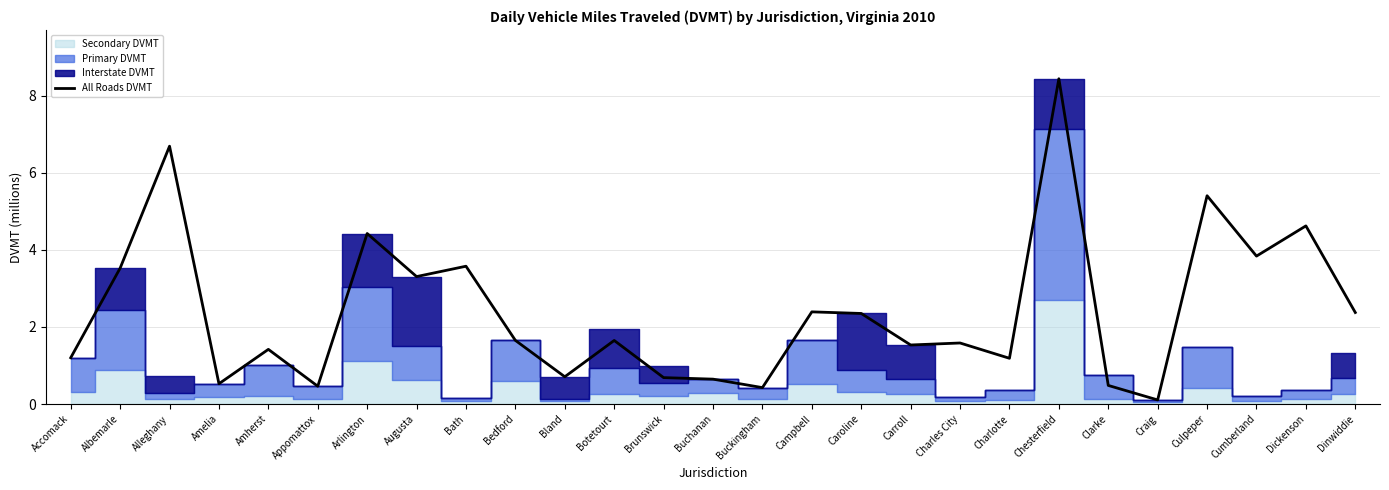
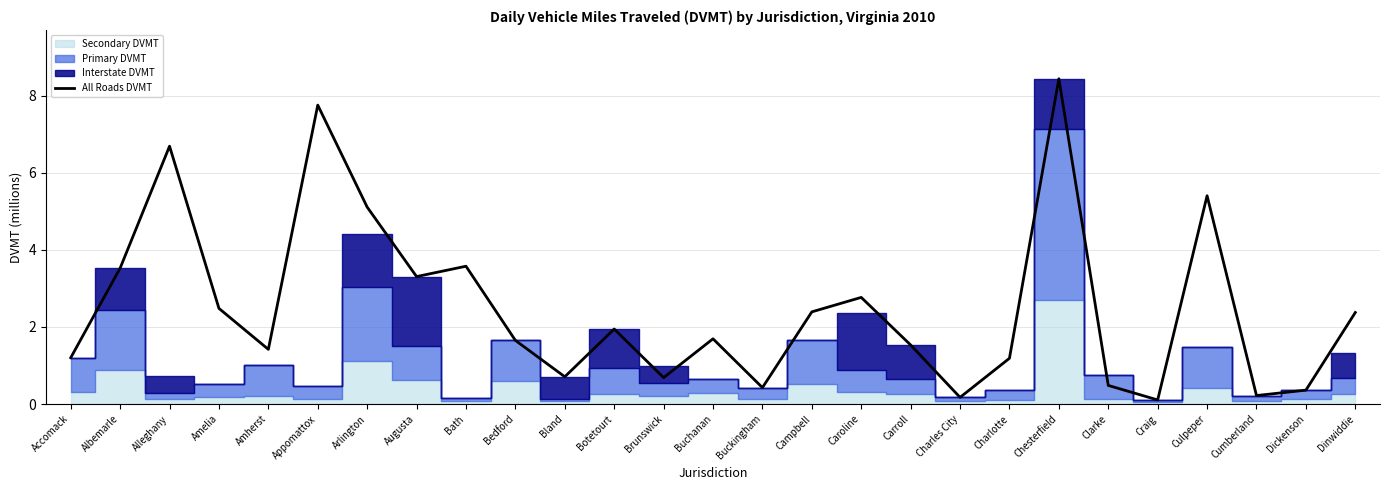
All Roads DVMT, Amelia: 0.5 -> 2.5
All Roads DVMT, Appomattox: 0.5 -> 7.8
All Roads DVMT, Arlington: 4.4 -> 5.1
All Roads DVMT, Botetourt: 1.6 -> 1.9
All Roads DVMT, Buchanan: 0.6 -> 1.7
All Roads DVMT, Caroline: 2.4 -> 2.8
All Roads DVMT, Charles City: 1.6 -> 0.2
All Roads DVMT, Cumberland: 3.8 -> 0.2
All Roads DVMT, Dickenson: 4.6 -> 0.4
